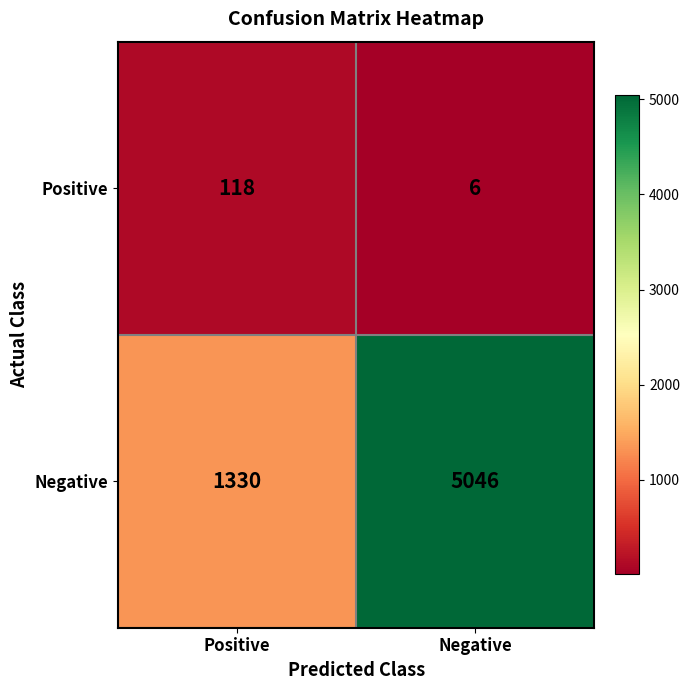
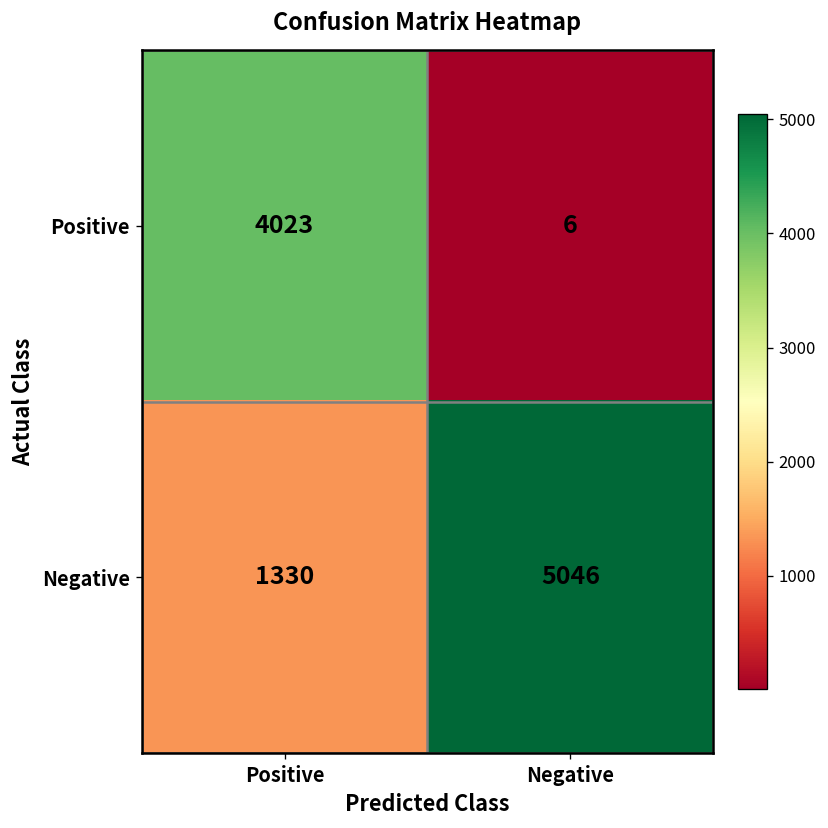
Positive, Positive: 118 -> 4023
